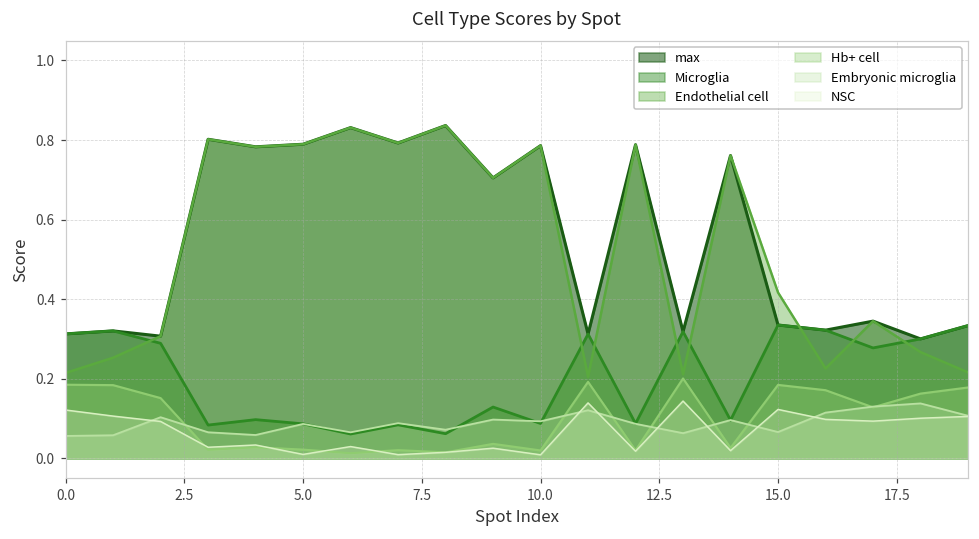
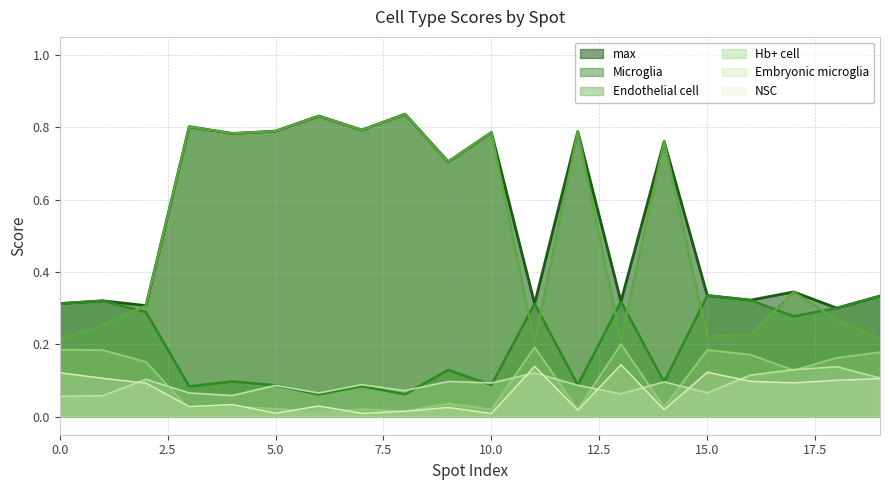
Endothelial cell, 15.0: 0.42 -> 0.22
